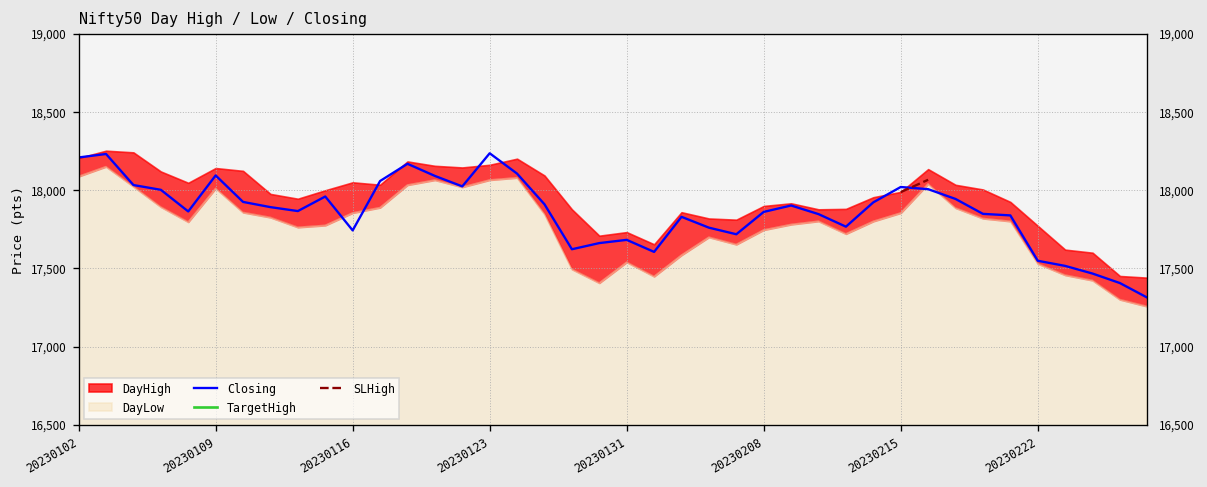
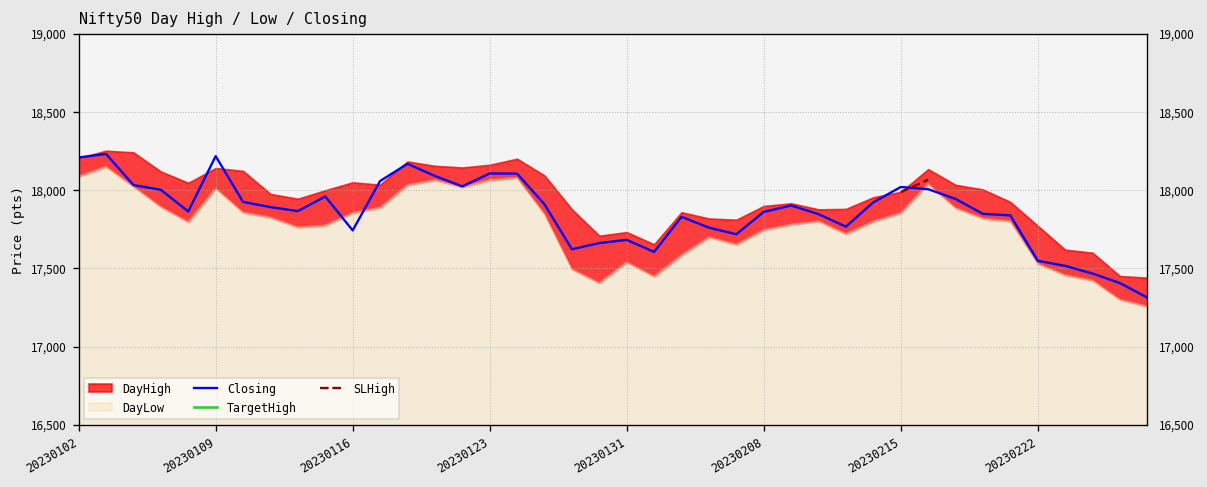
Closing, 20230109: 18,090 -> 18,220
Closing, 20230123: 18,240 -> 18,110
